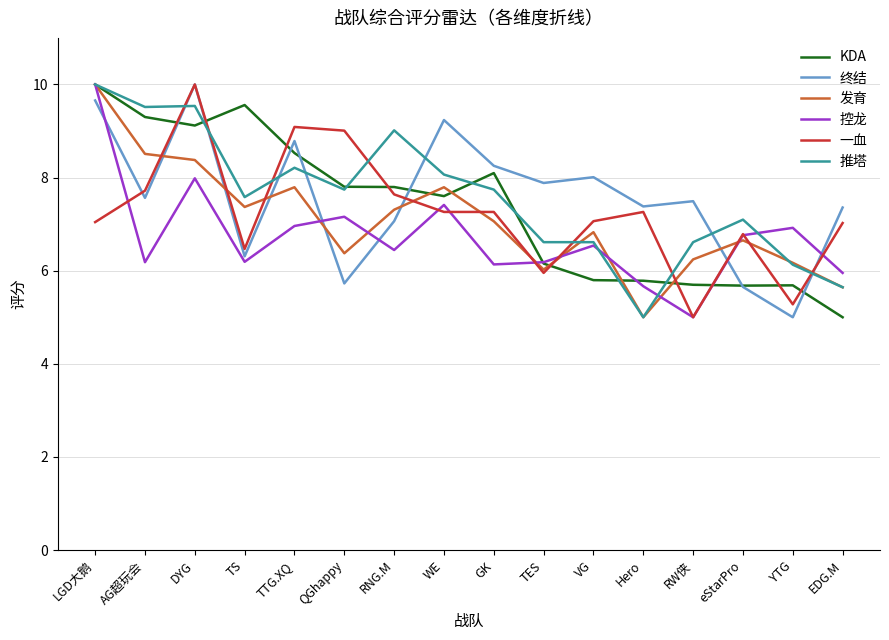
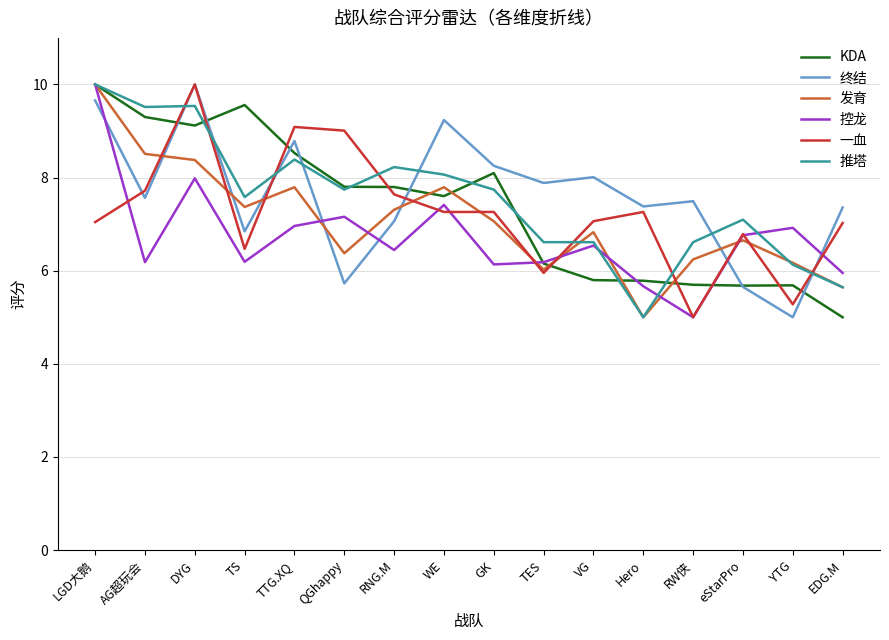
终结, TS: 6.3 -> 6.8
推塔, TTG.XQ: 8.2 -> 8.4
推塔, RNG.M: 9.0 -> 8.2
